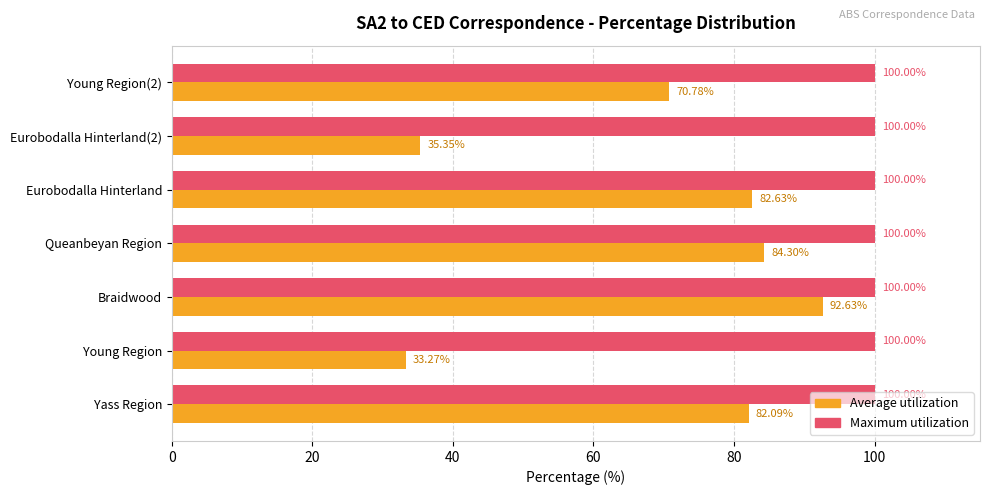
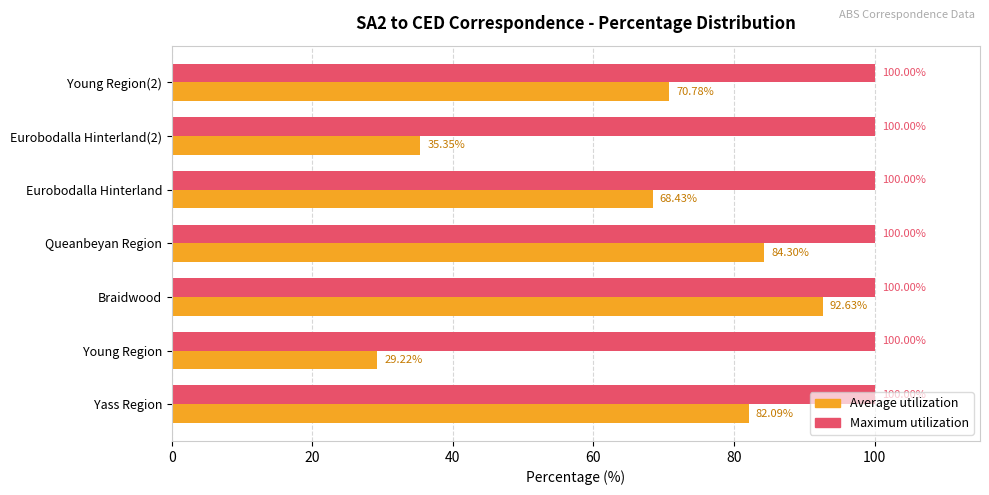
Average utilization, Eurobodalla Hinterland: 82.63% -> 68.43%
Average utilization, Young Region: 33.27% -> 29.22%
